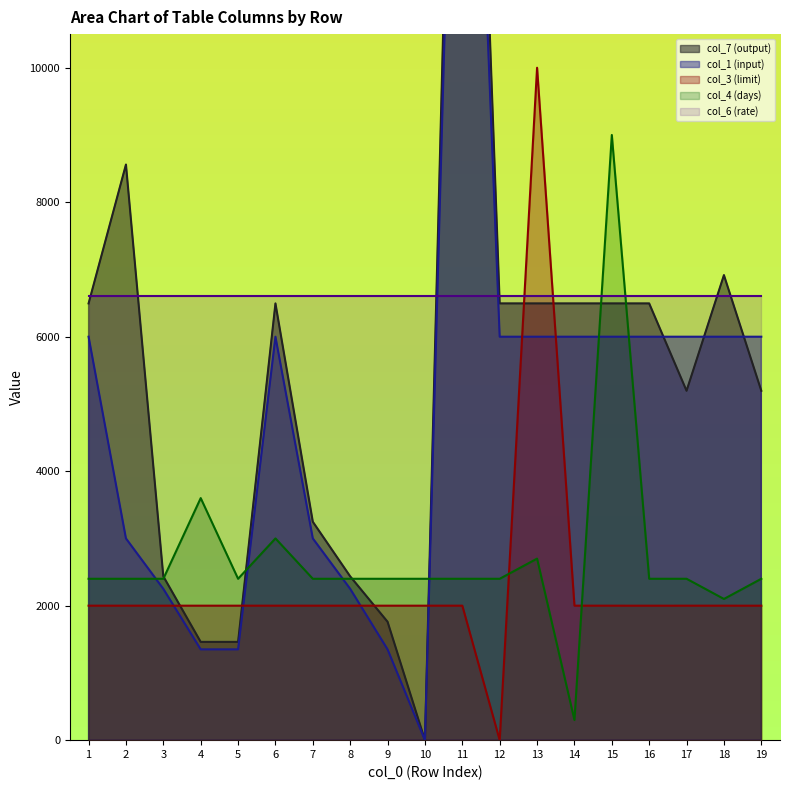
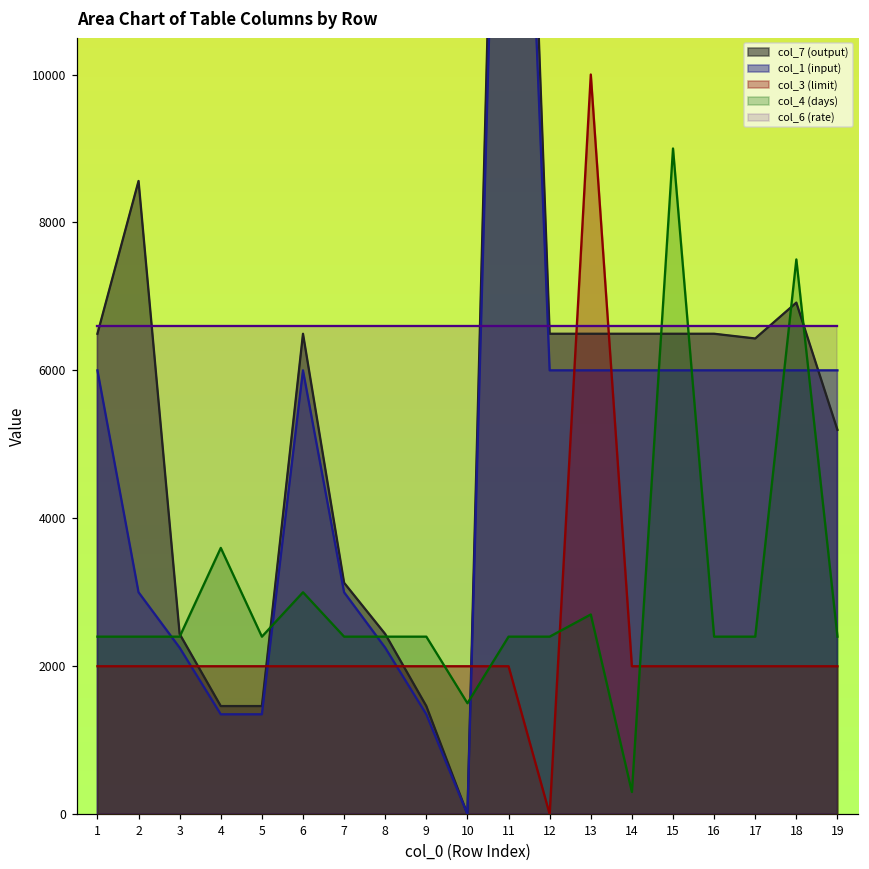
col_7 (output), 7: 3200 -> 3100
col_7 (output), 9: 1800 -> 1500
col_4 (days), 10: 2400 -> 1500
col_7 (output), 17: 5200 -> 6400
col_4 (days), 18: 2100 -> 7500
